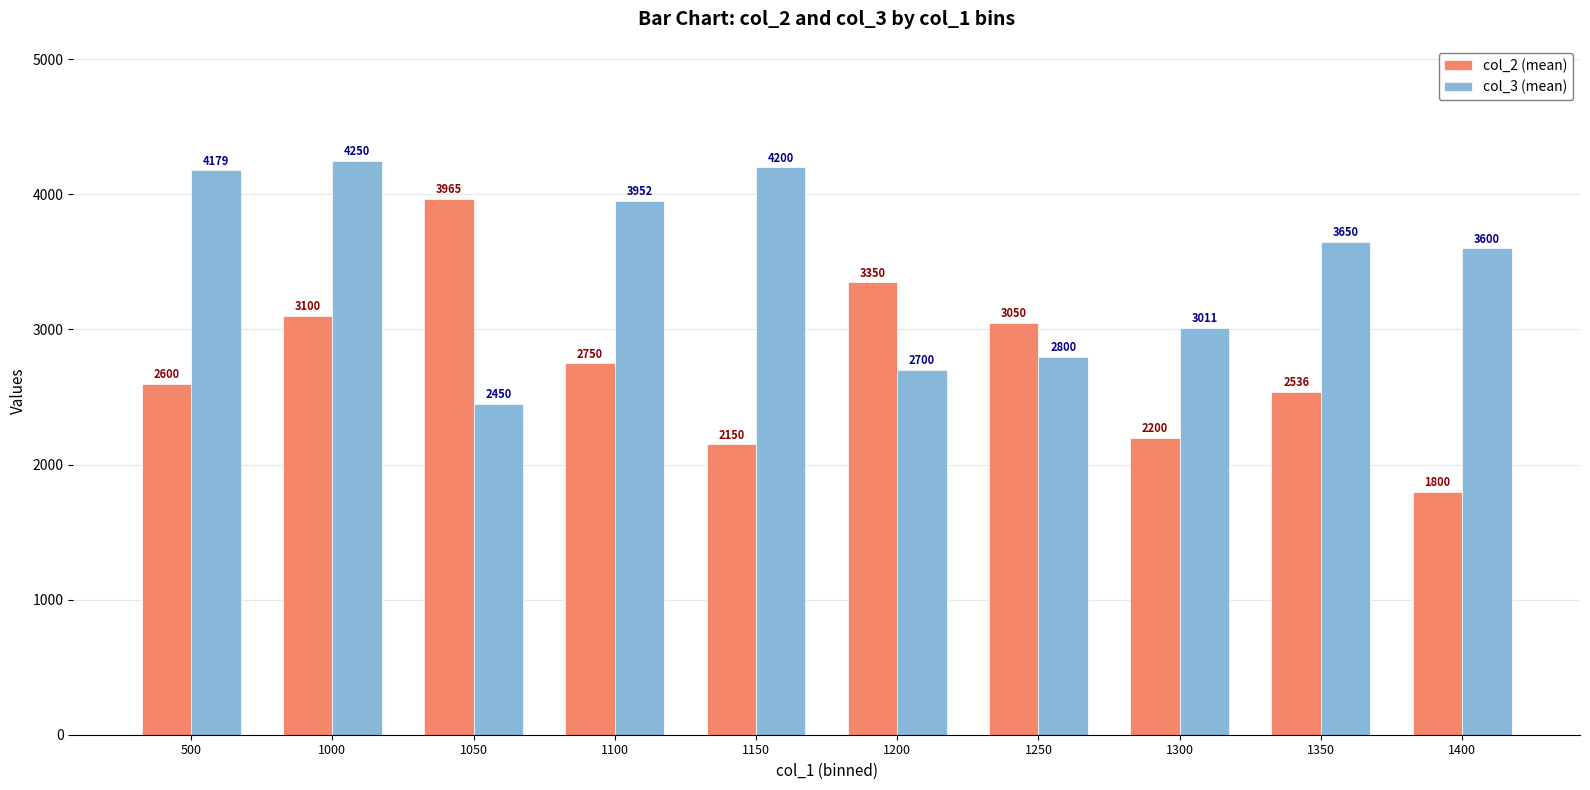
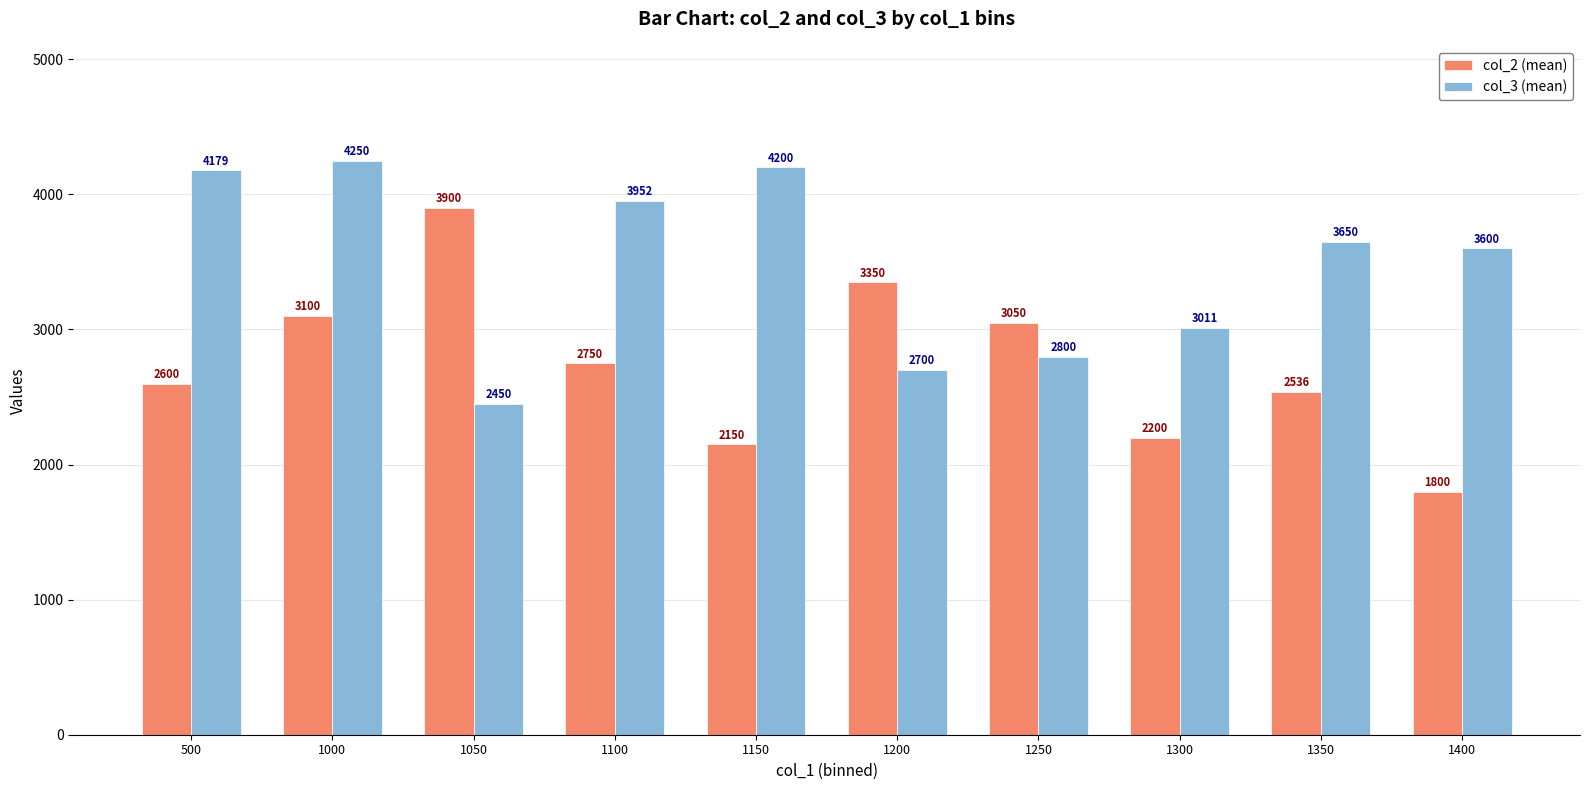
col_2 (mean), 1050: 3965 -> 3900
